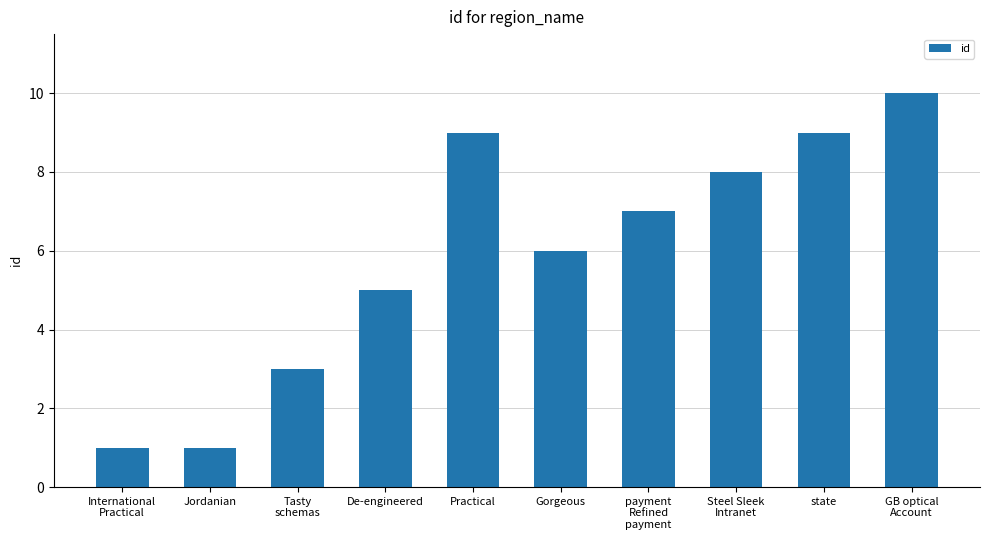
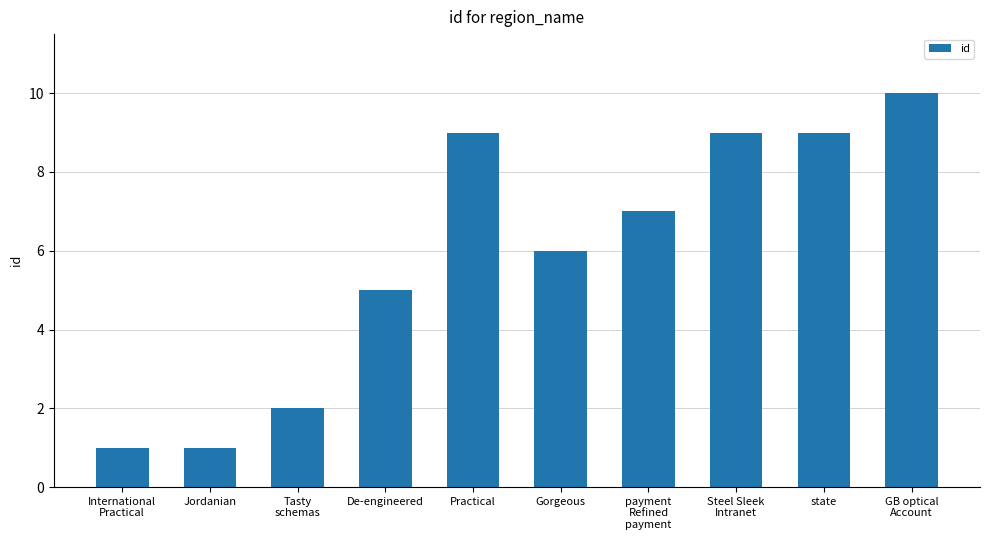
Tasty schemas: 3 -> 2
Steel Sleek Intranet: 8 -> 9
